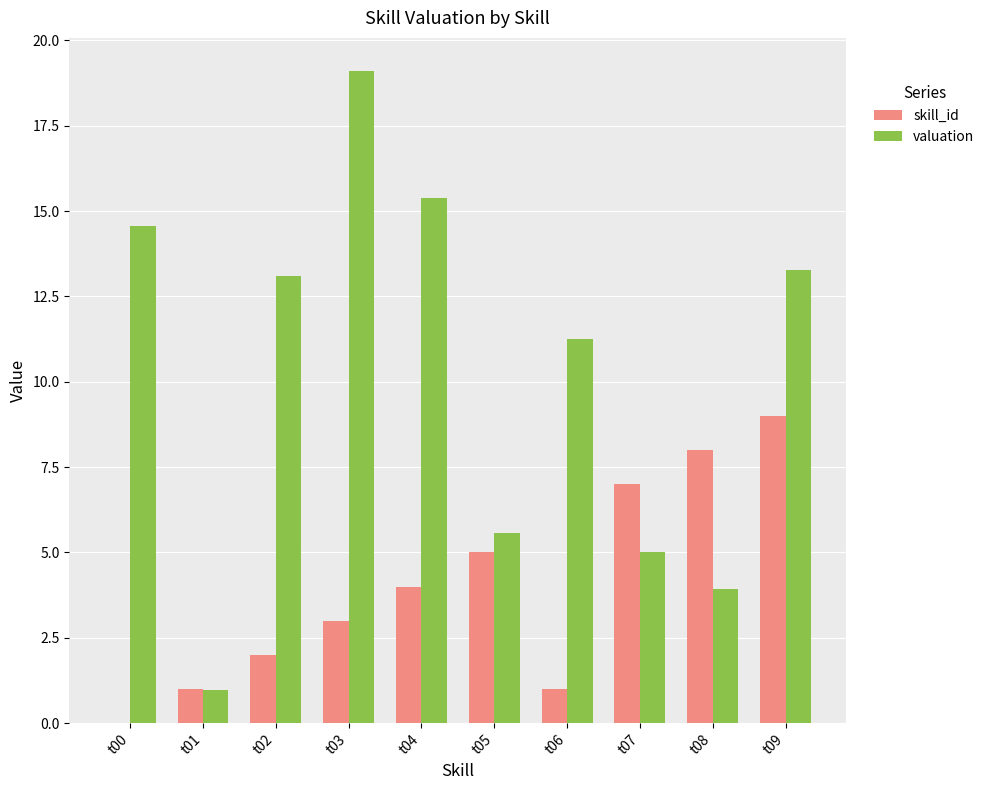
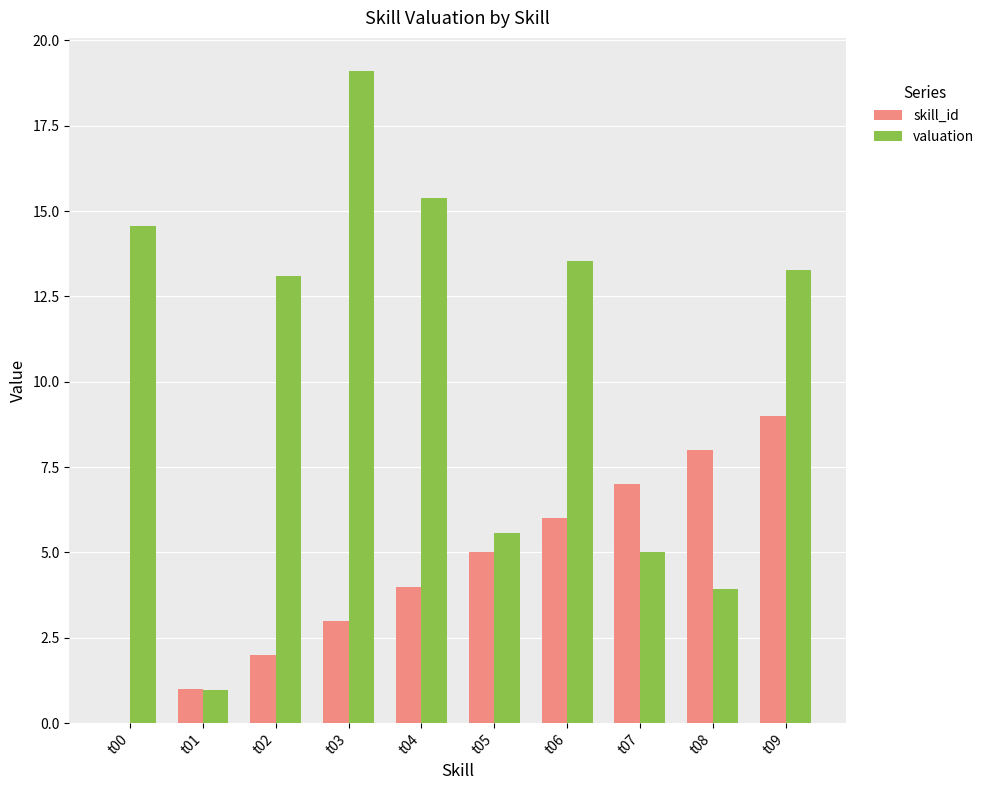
skill_id, t06: 1 -> 6
valuation, t06: 11.2 -> 13.5
